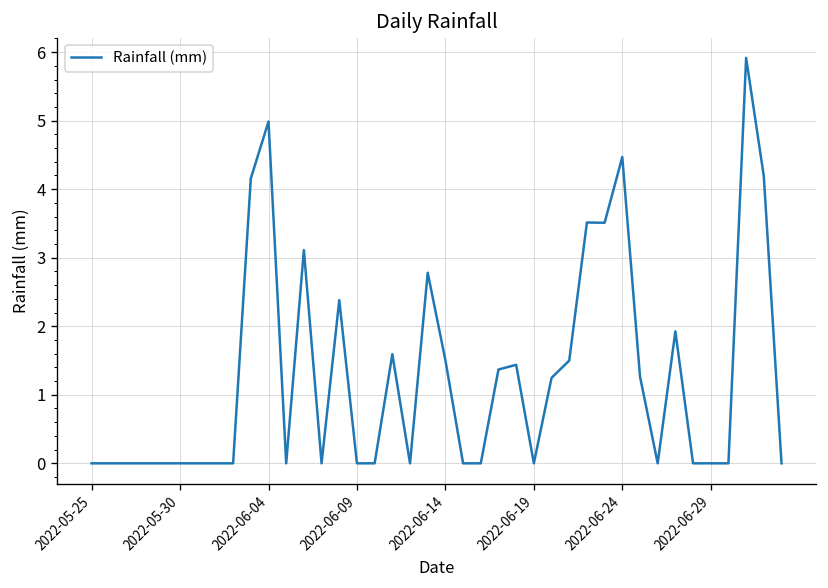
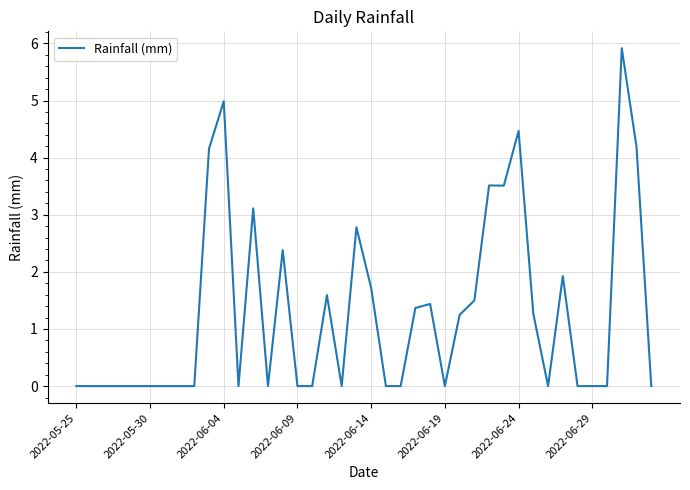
2022-06-14: 1.5 -> 1.7
